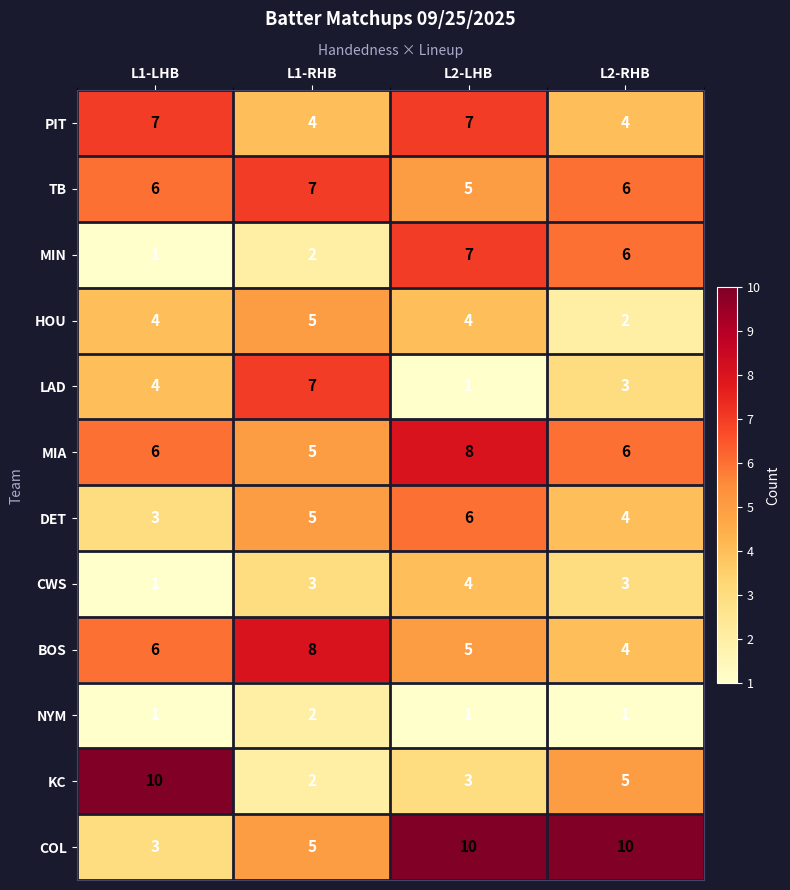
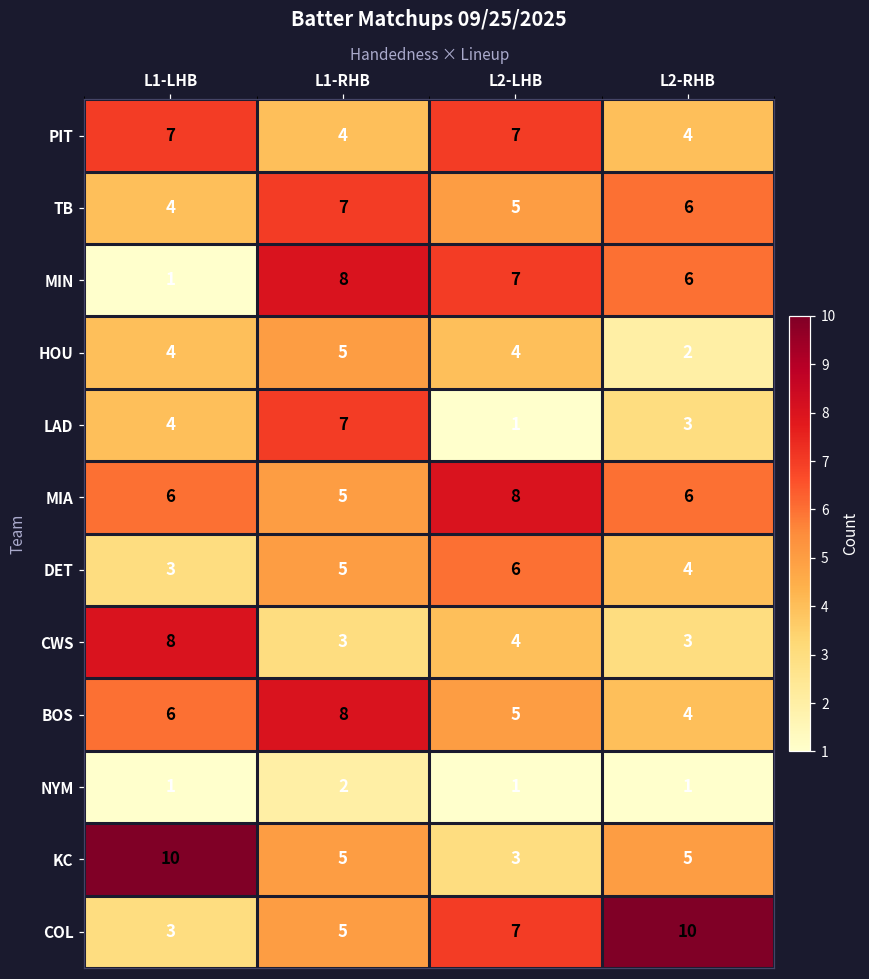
TB, L1-LHB: 6 -> 4
MIN, L1-RHB: 2 -> 8
CWS, L1-LHB: 1 -> 8
KC, L1-RHB: 2 -> 5
COL, L2-LHB: 10 -> 7
